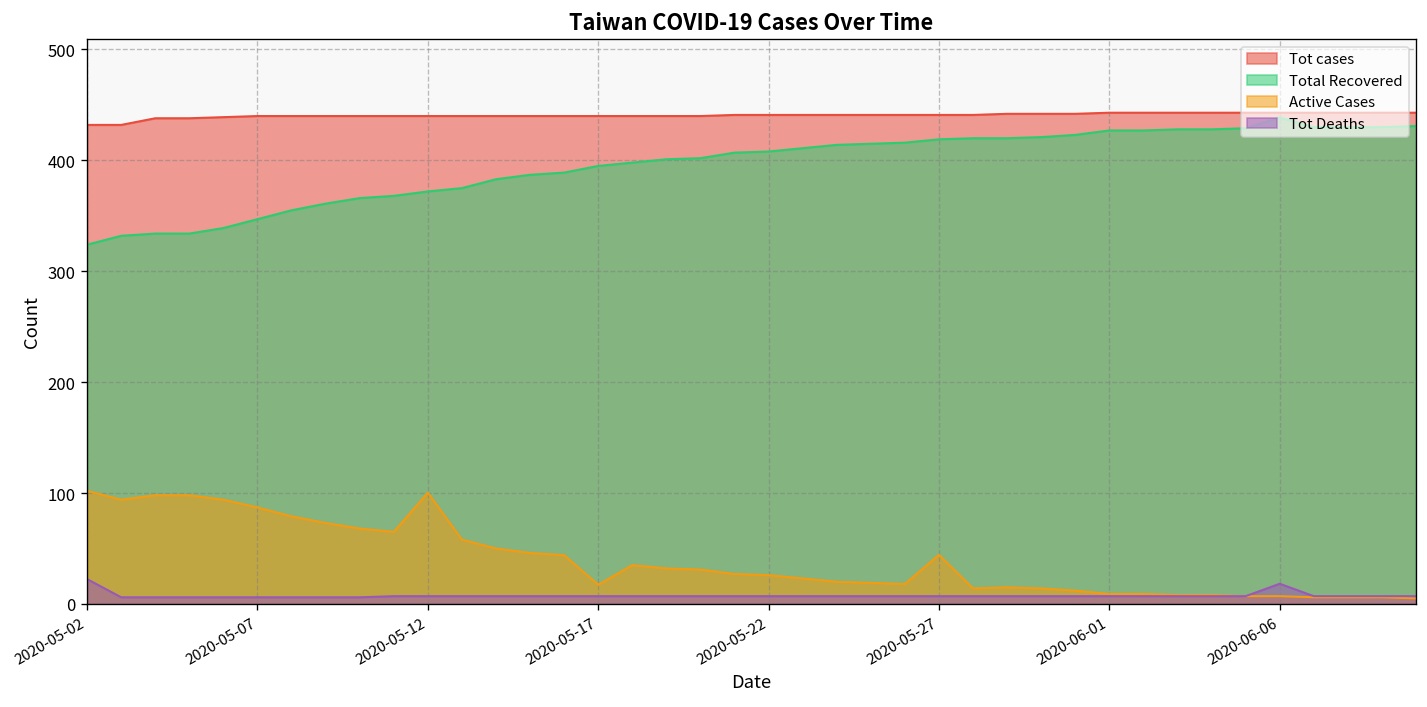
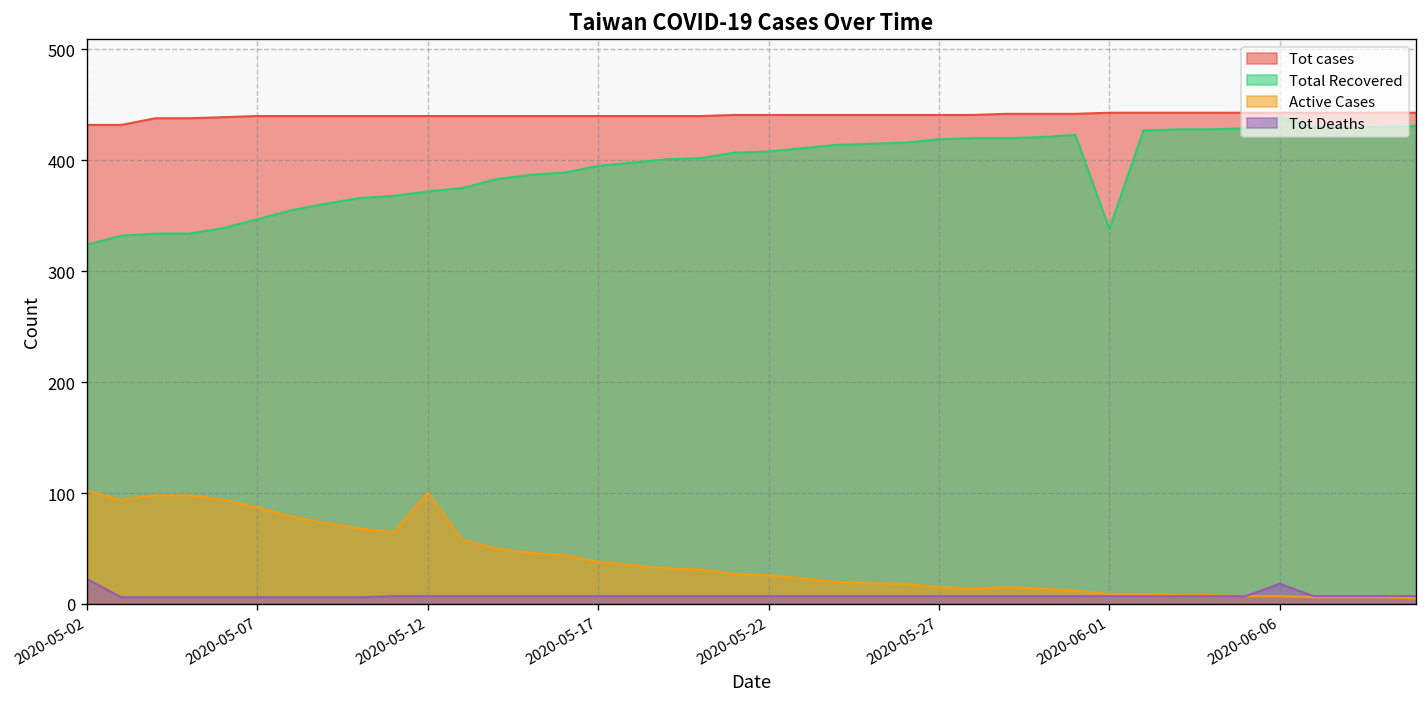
Active Cases, 2020-05-17: 20 -> 40
Active Cases, 2020-05-27: 40 -> 20
Total Recovered, 2020-06-01: 430 -> 340
